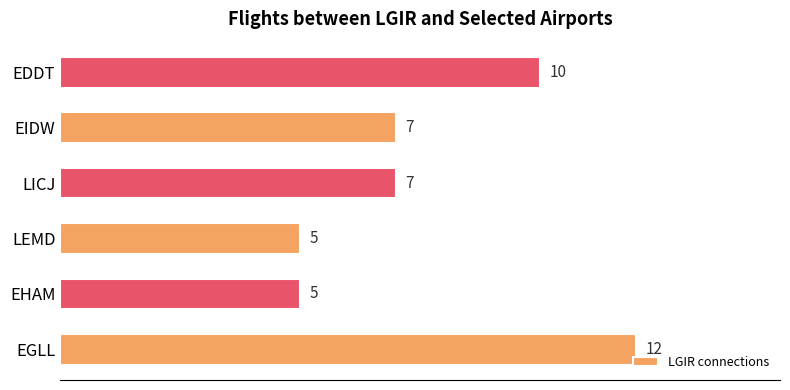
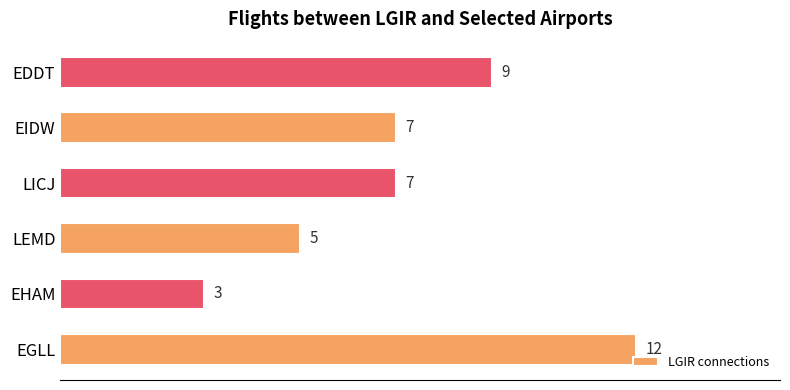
EDDT: 10 -> 9
EHAM: 5 -> 3
